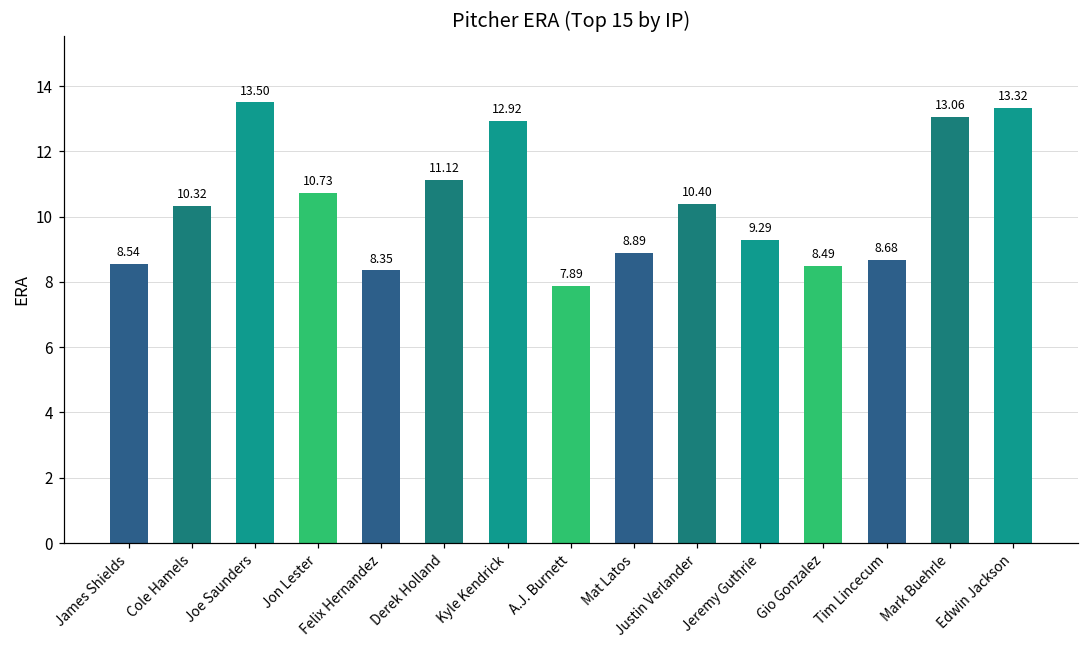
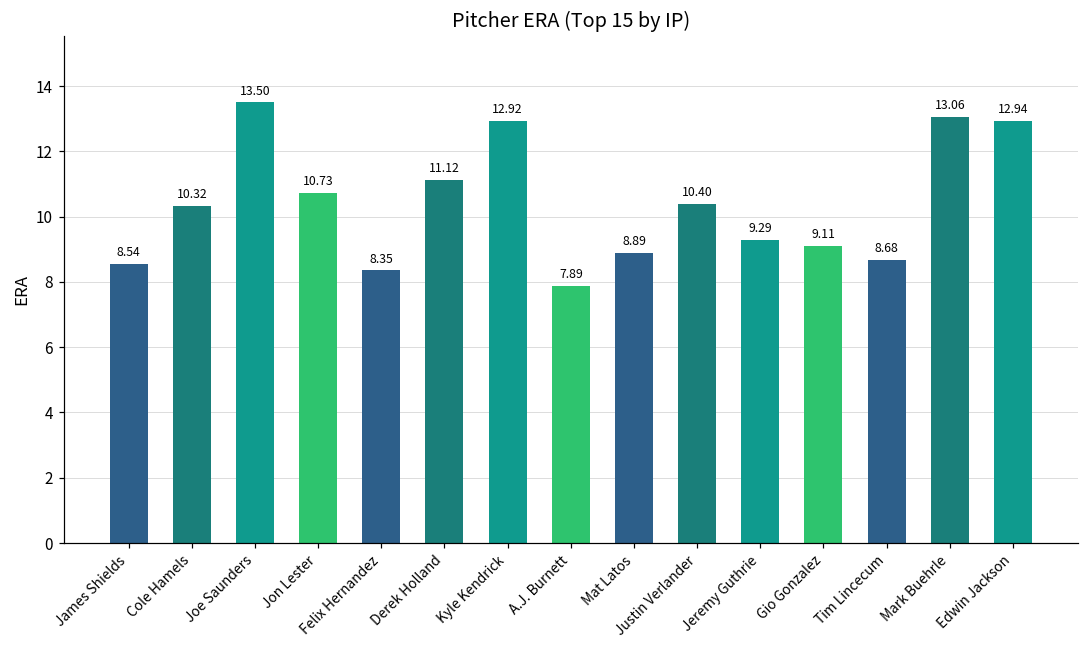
Gio Gonzalez: 8.49 -> 9.11
Edwin Jackson: 13.32 -> 12.94
